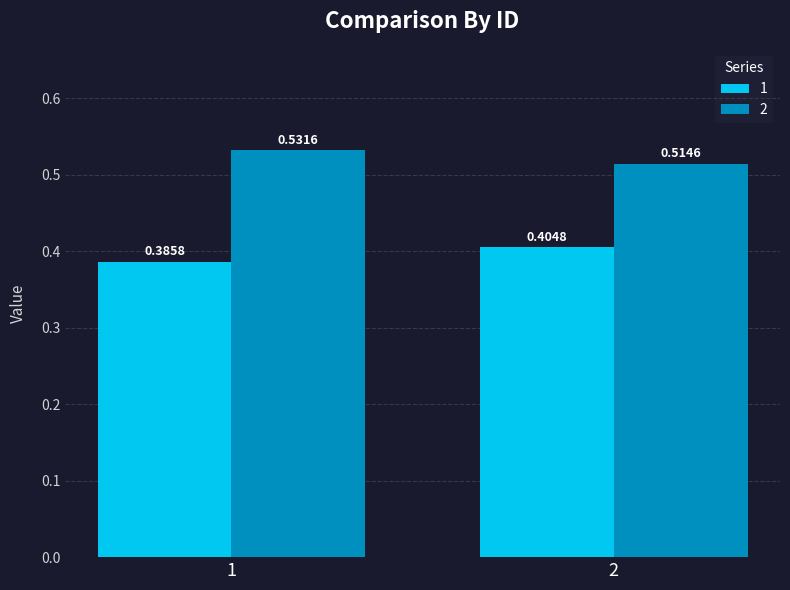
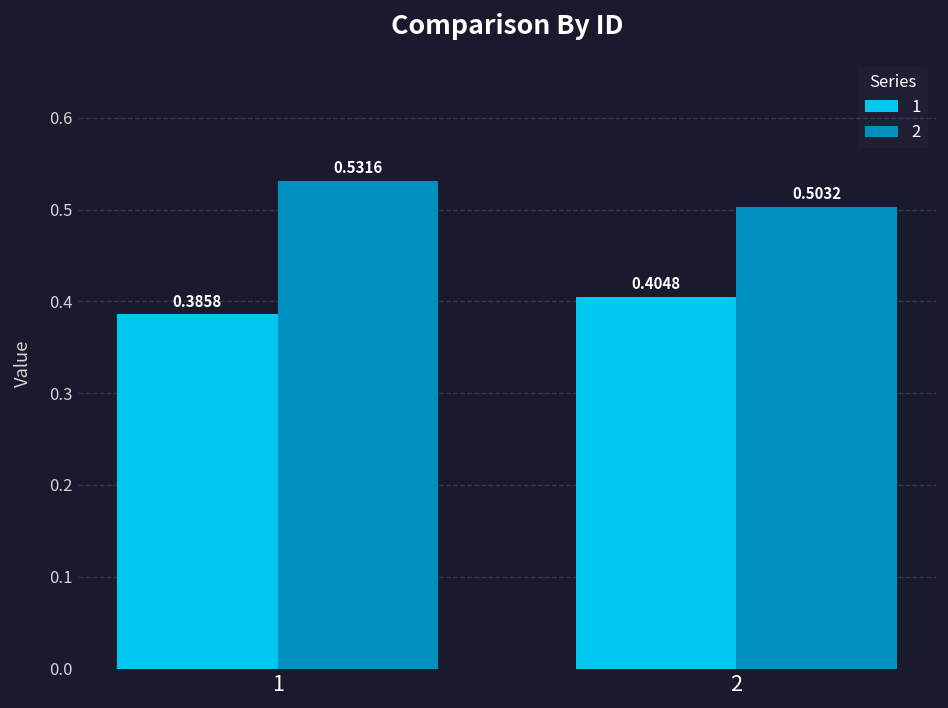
2, 2: 0.5146 -> 0.5032
